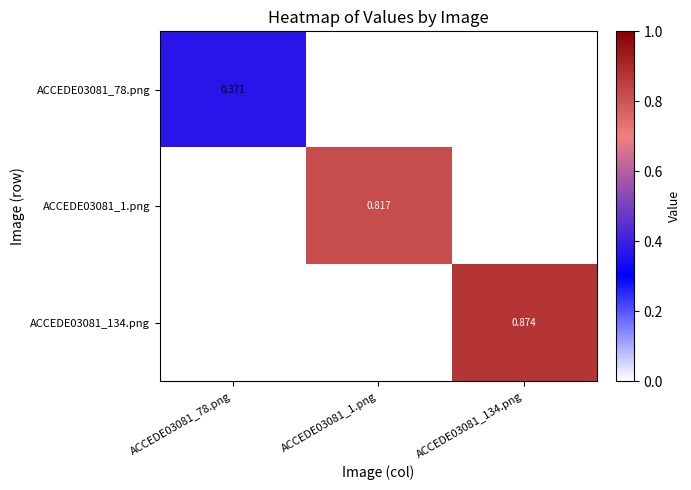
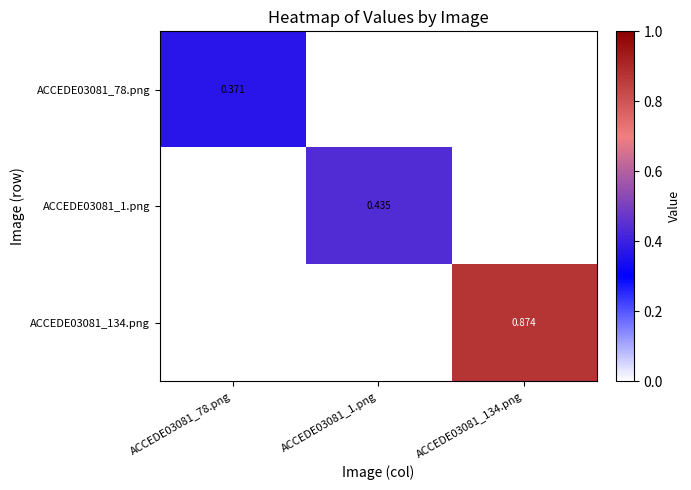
ACCEDE03081_1.png, ACCEDE03081_1.png: 0.817 -> 0.435
